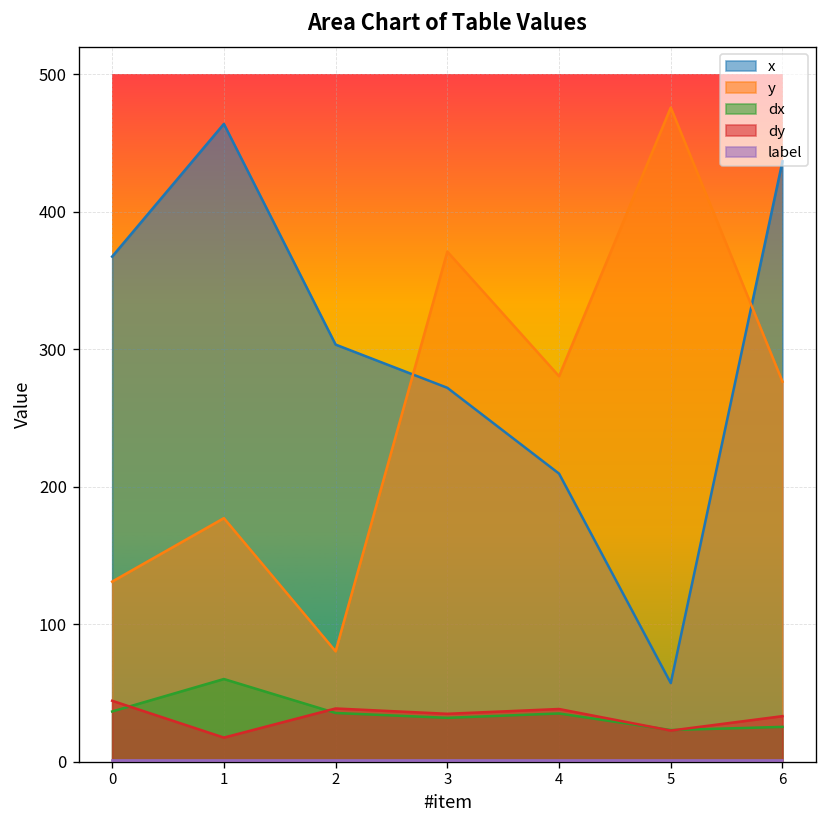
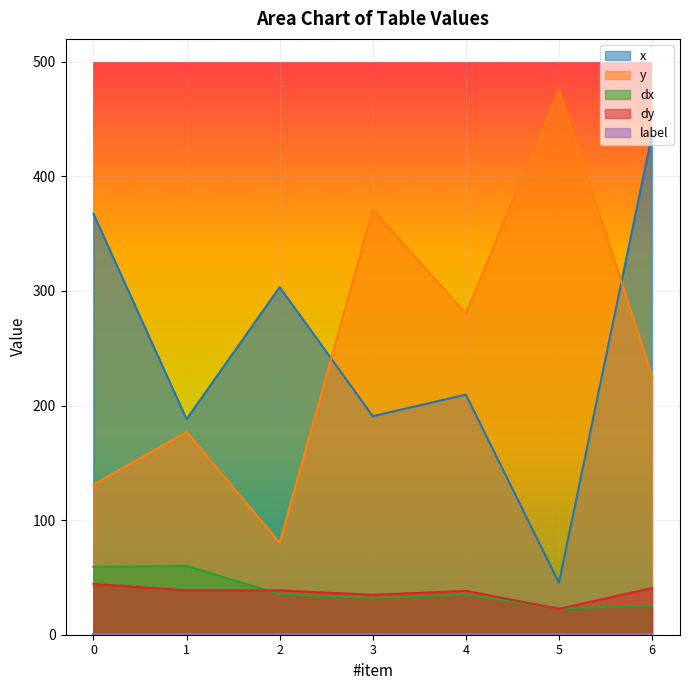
dx, 0: 36 -> 59
x, 1: 464 -> 188
dy, 1: 18 -> 39
x, 3: 272 -> 191
x, 5: 57 -> 45
y, 6: 276 -> 226
dy, 6: 33 -> 41
